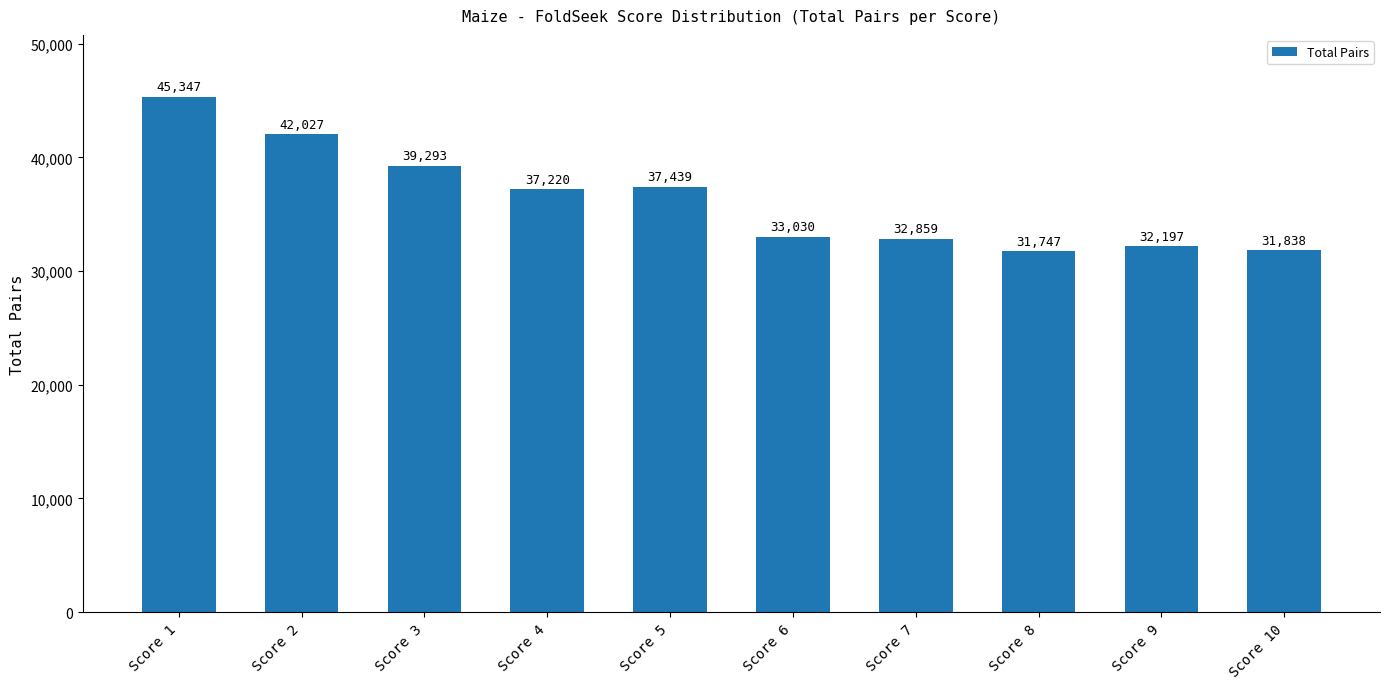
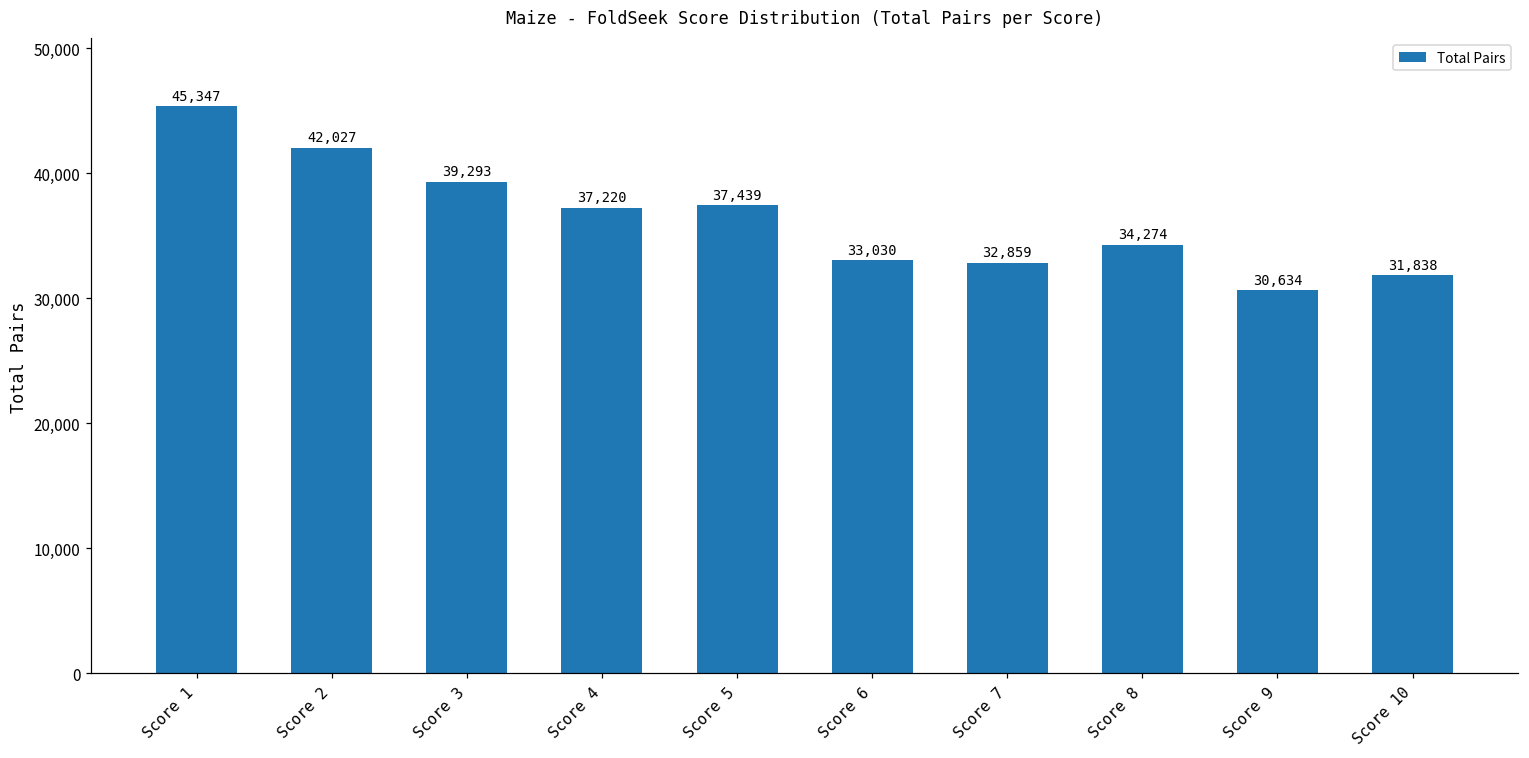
Score 8: 31,747 -> 34,274
Score 9: 32,197 -> 30,634
